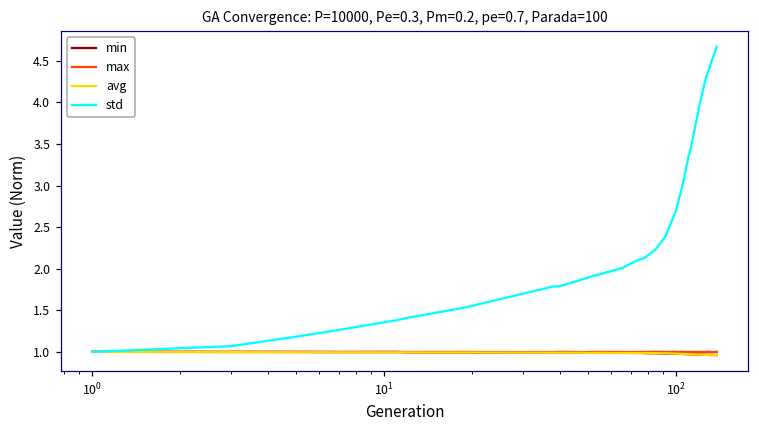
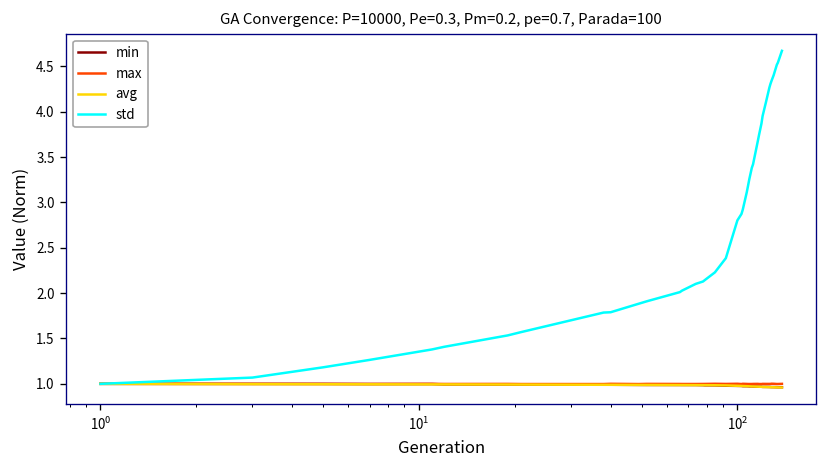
std, 10^2: 2.7 -> 2.8
